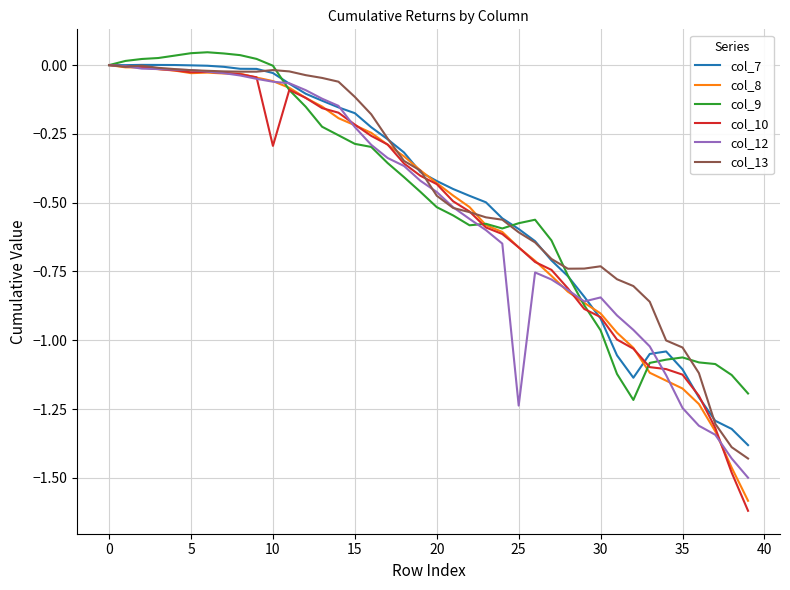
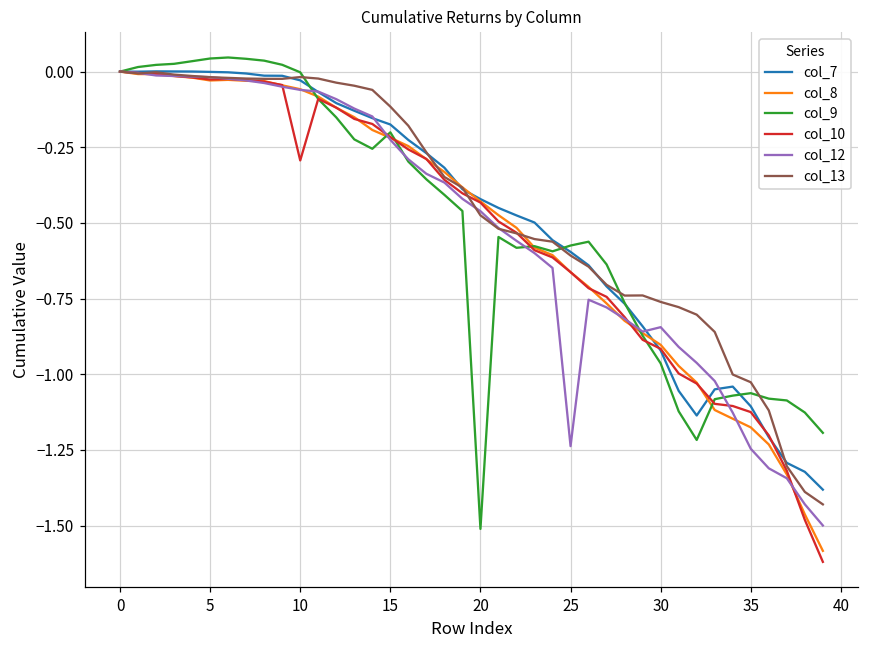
col_9, 15: -0.29 -> -0.20
col_9, 20: -0.52 -> -1.51
col_13, 30: -0.73 -> -0.76
